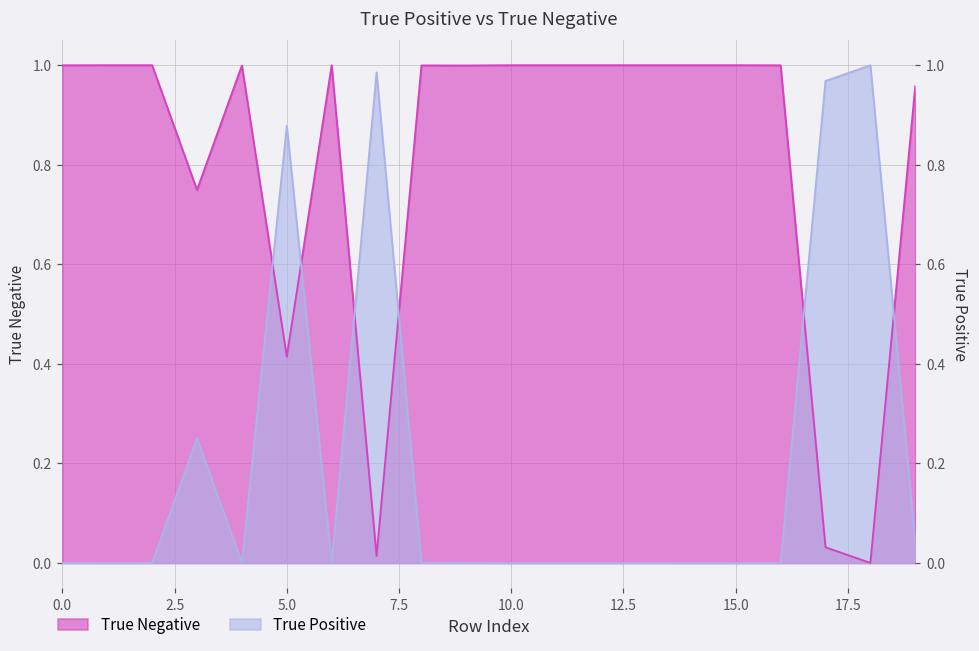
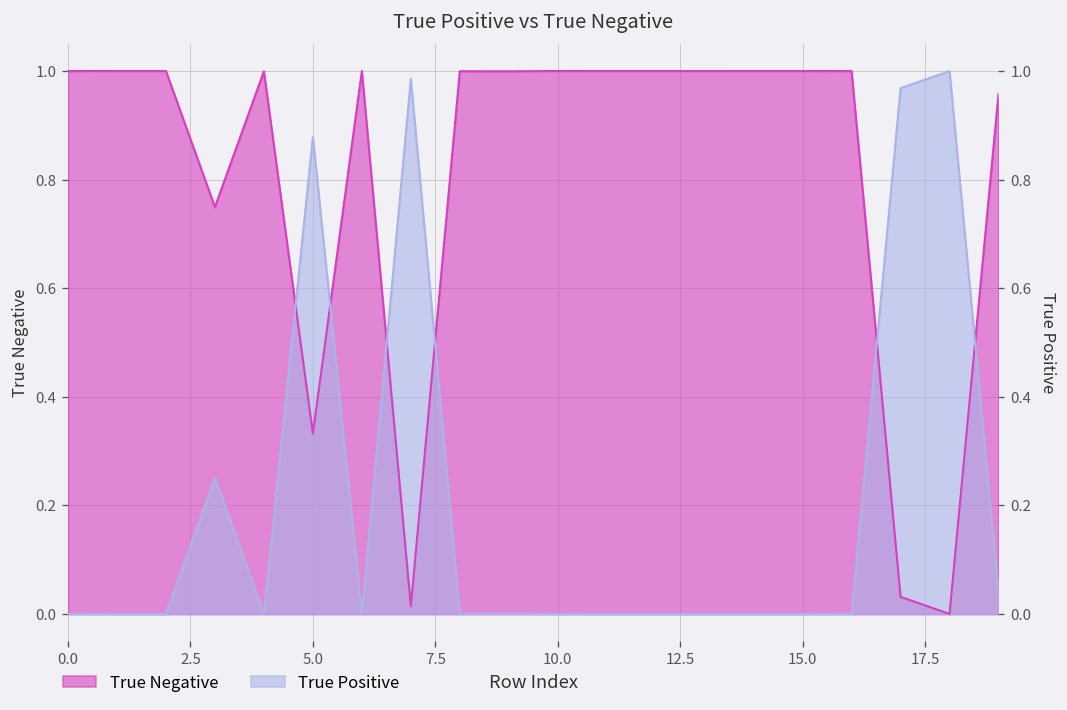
True Negative, 5.0: 0.41 -> 0.33
